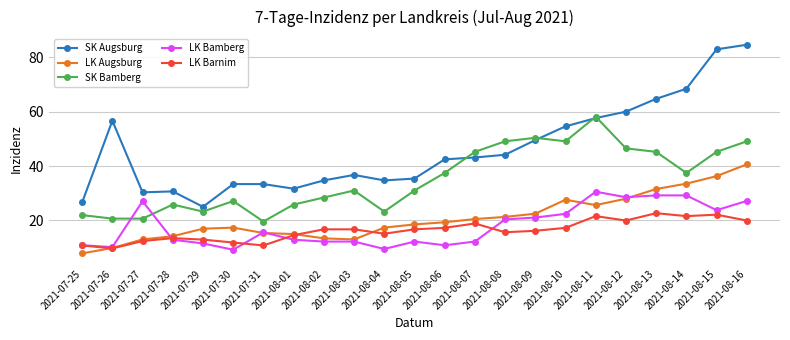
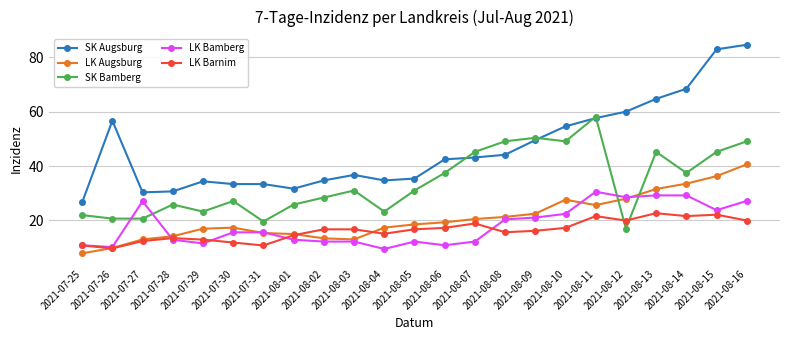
SK Augsburg, 2021-07-29: 25 -> 34
LK Bamberg, 2021-07-30: 9 -> 16
SK Bamberg, 2021-08-12: 47 -> 17
